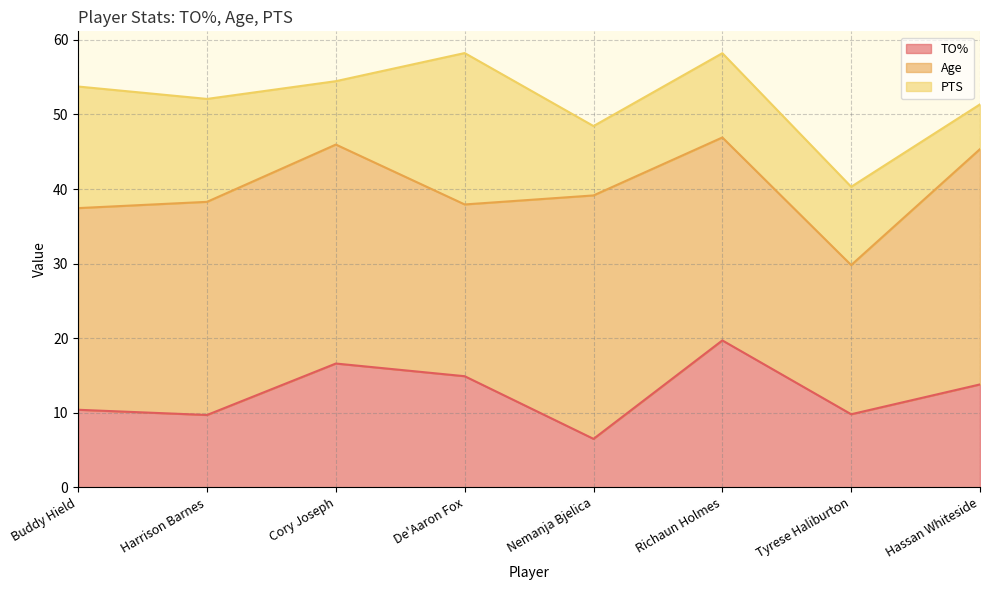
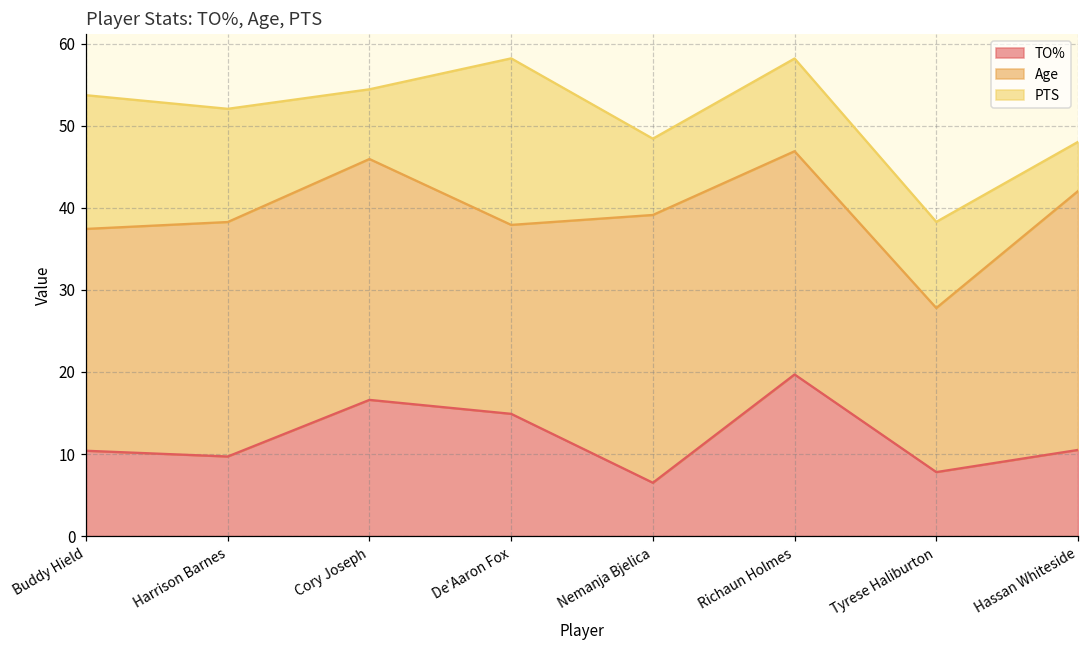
TO%, Tyrese Haliburton: 10 -> 8
TO%, Hassan Whiteside: 14 -> 11
